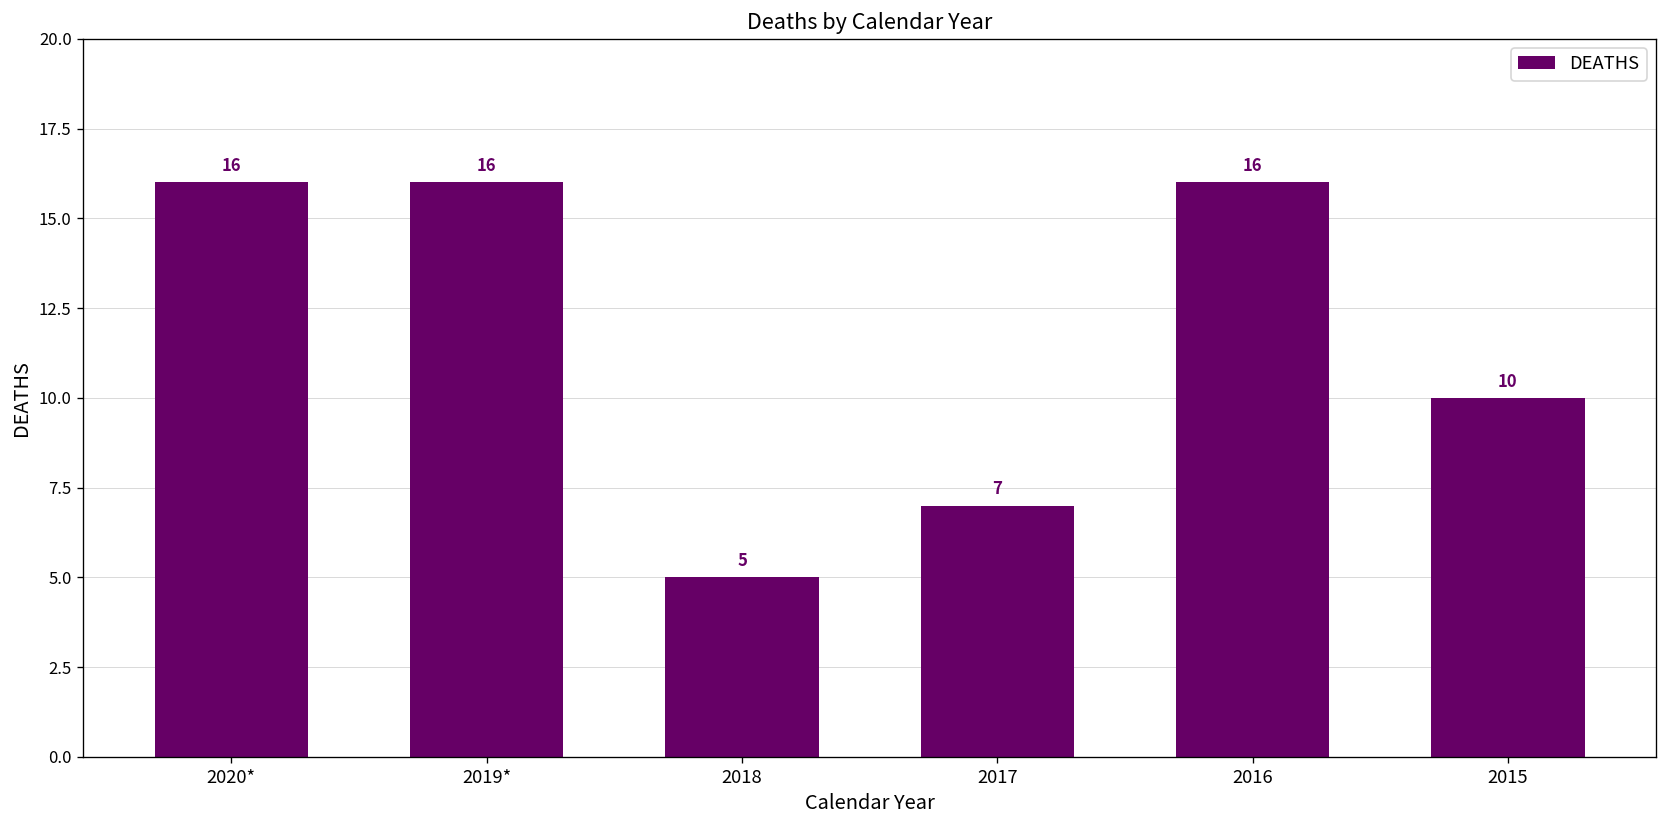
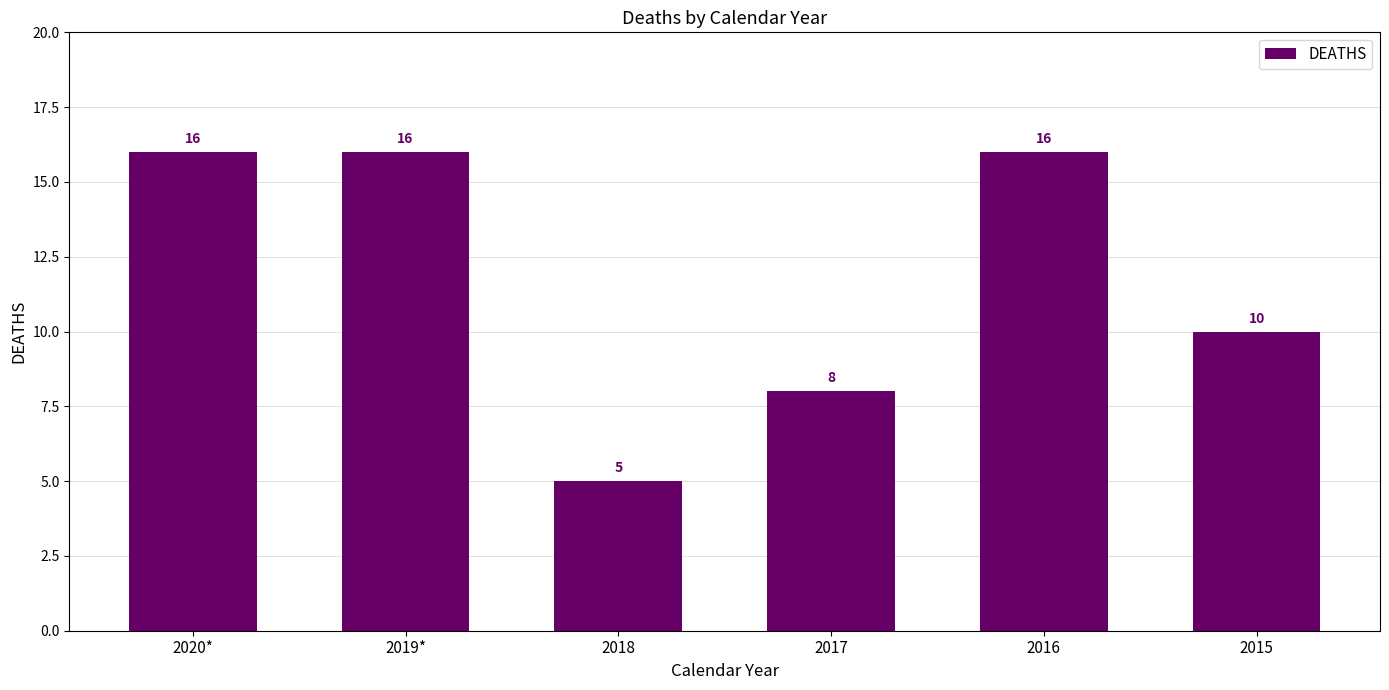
2017: 7 -> 8
